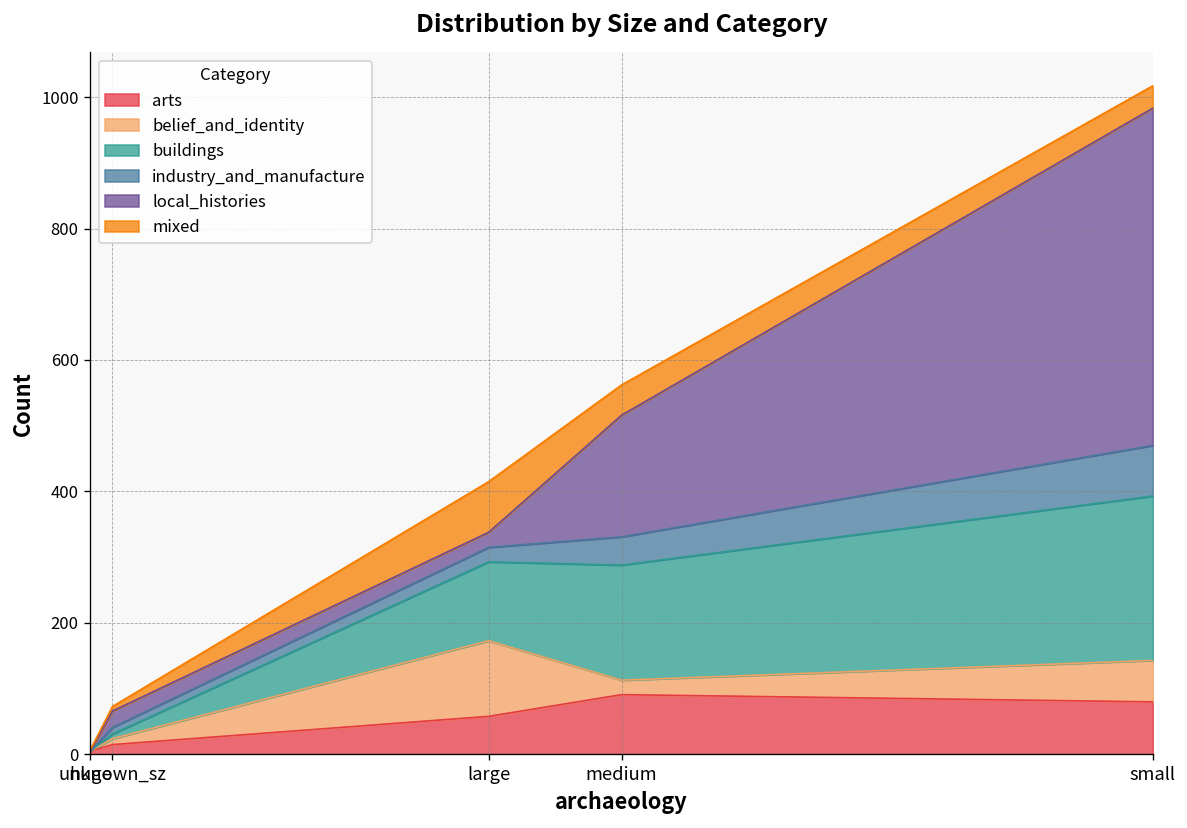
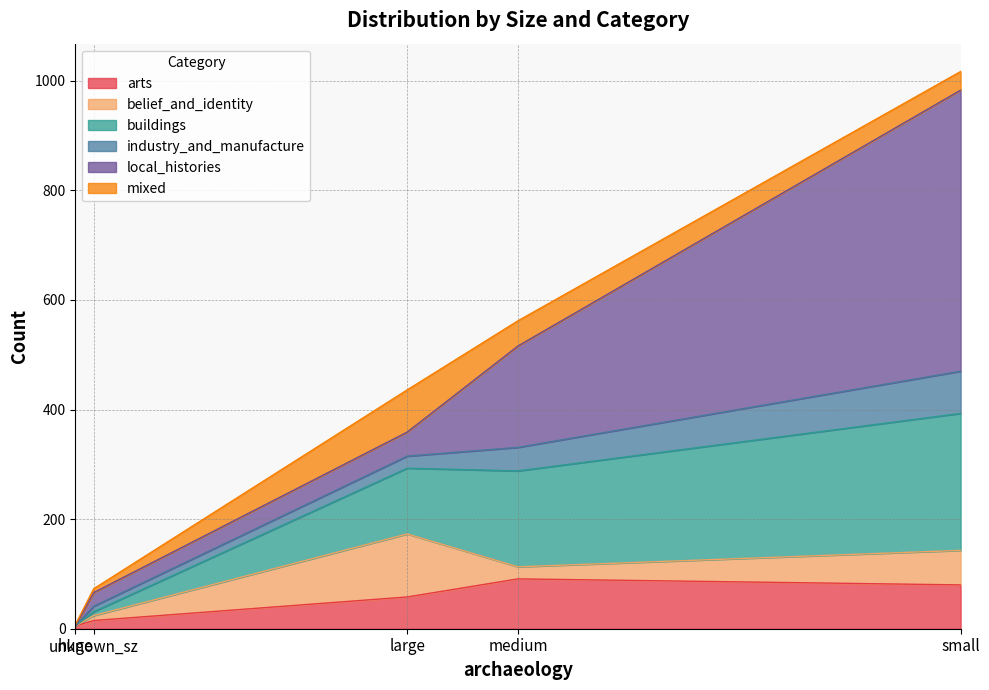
local_histories, large: 20 -> 40
